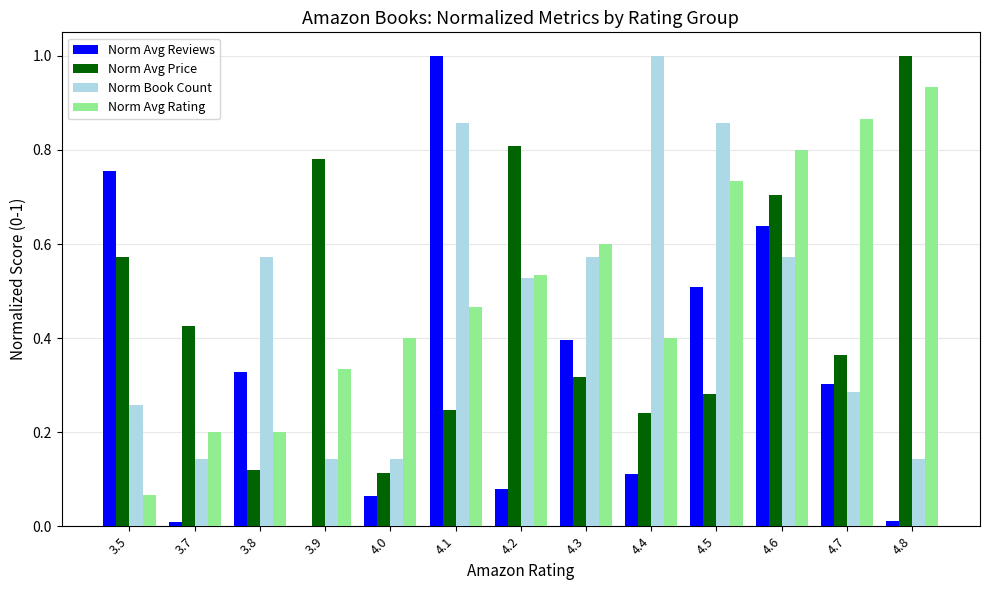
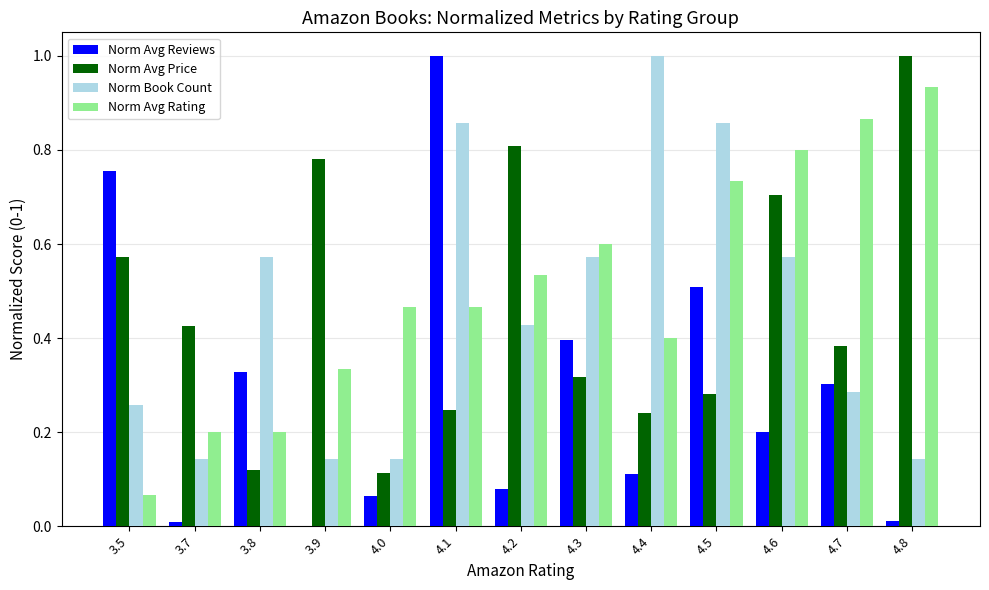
Norm Avg Rating, 4.0: 0.40 -> 0.47
Norm Book Count, 4.2: 0.53 -> 0.43
Norm Avg Reviews, 4.6: 0.64 -> 0.20
Norm Avg Price, 4.7: 0.36 -> 0.38
